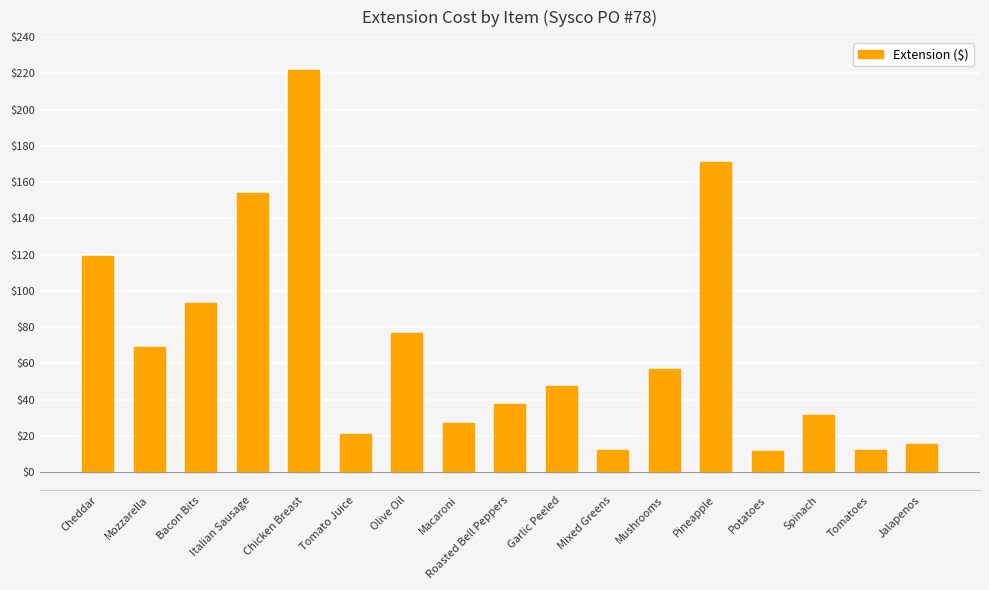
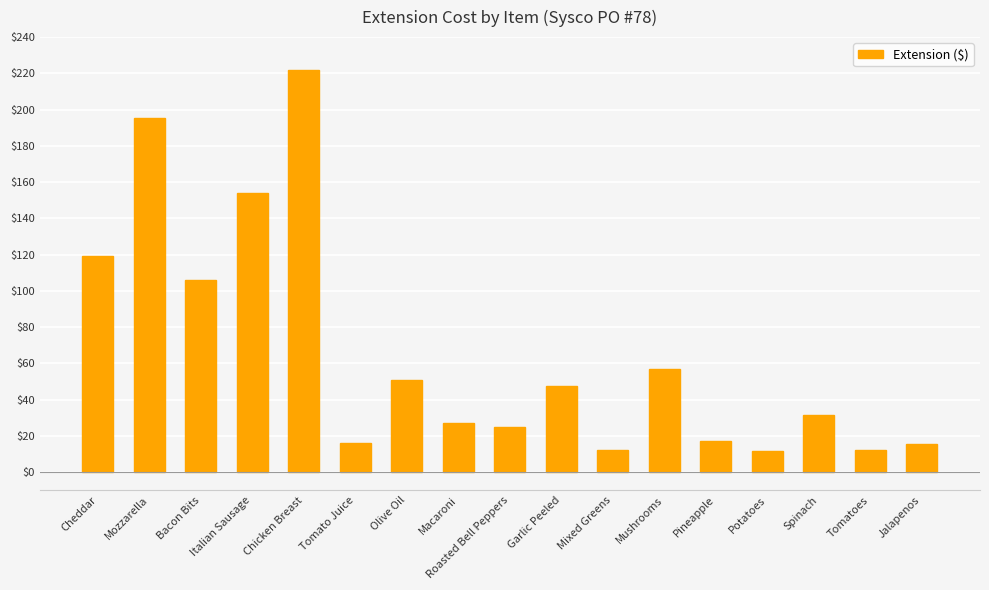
Mozzarella: $69 -> $195
Bacon Bits: $93 -> $106
Tomato Juice: $21 -> $16
Olive Oil: $77 -> $51
Roasted Bell Peppers: $37 -> $25
Pineapple: $171 -> $17
